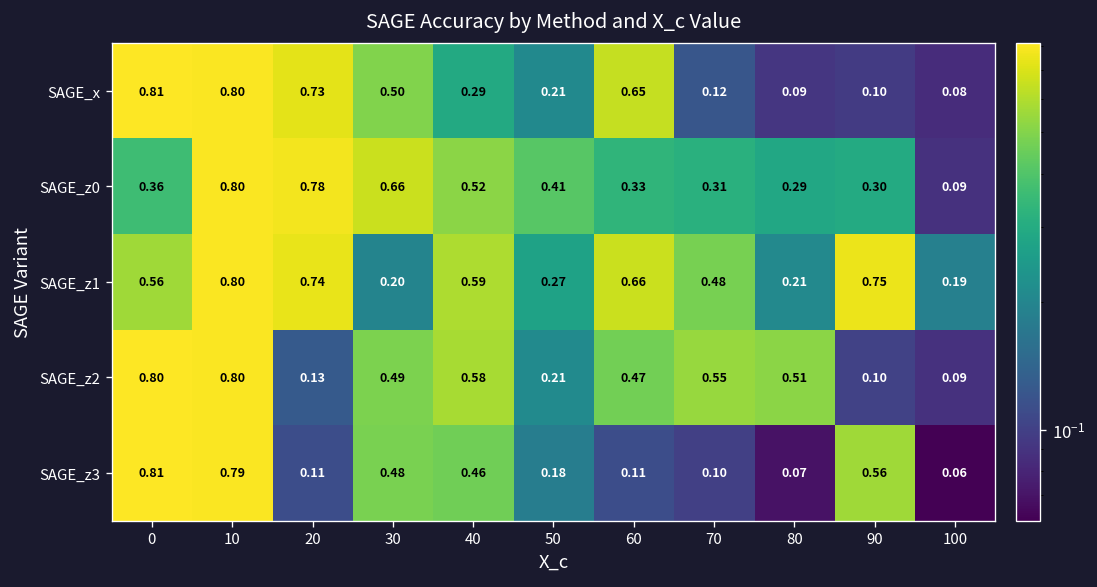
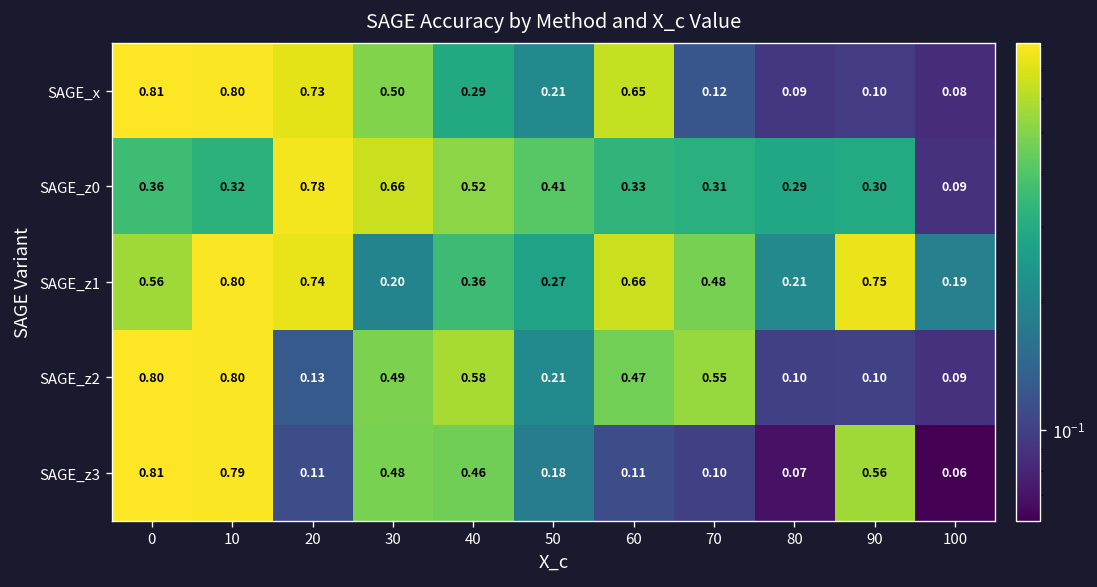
SAGE_z0, 10: 0.80 -> 0.32
SAGE_z1, 40: 0.59 -> 0.36
SAGE_z2, 80: 0.51 -> 0.10
